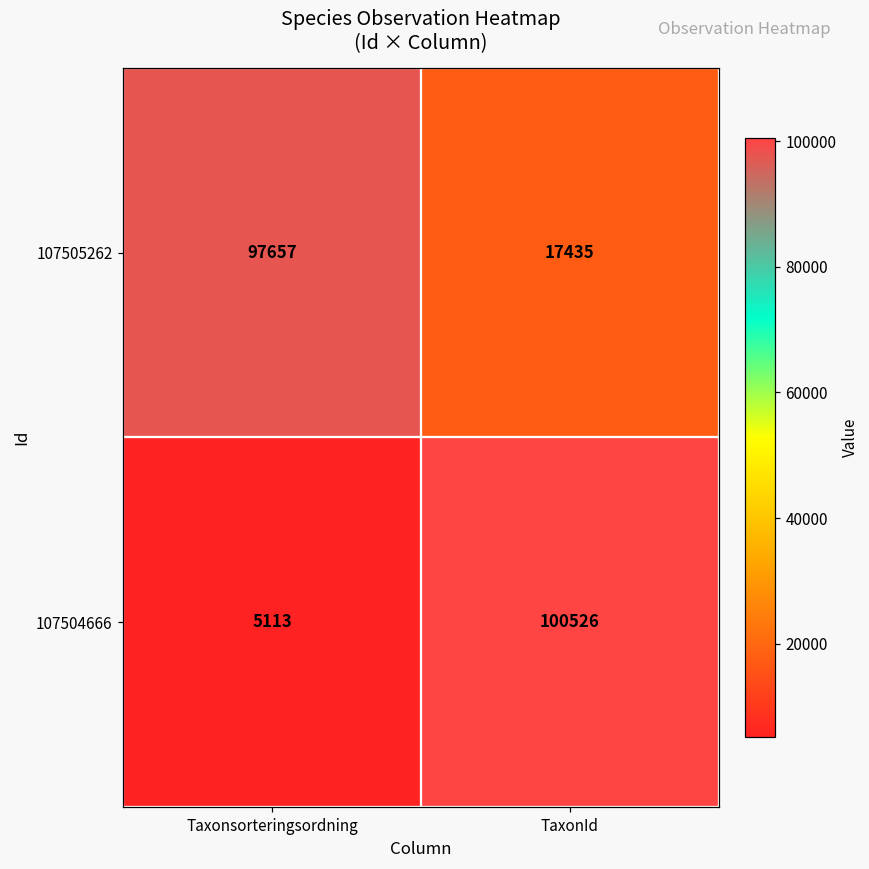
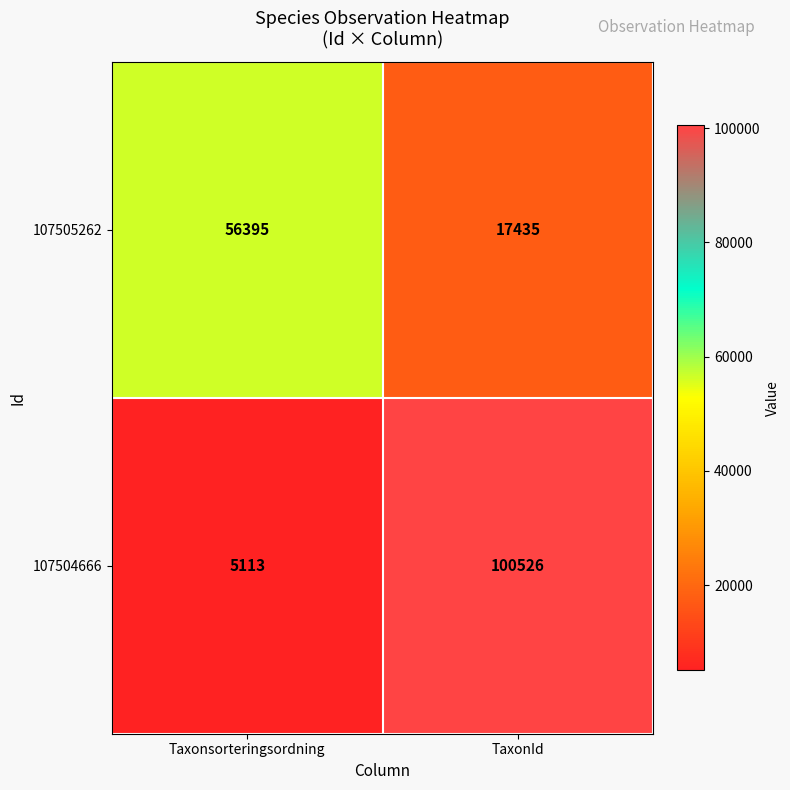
107505262, Taxonsorteringsordning: 97657 -> 56395
